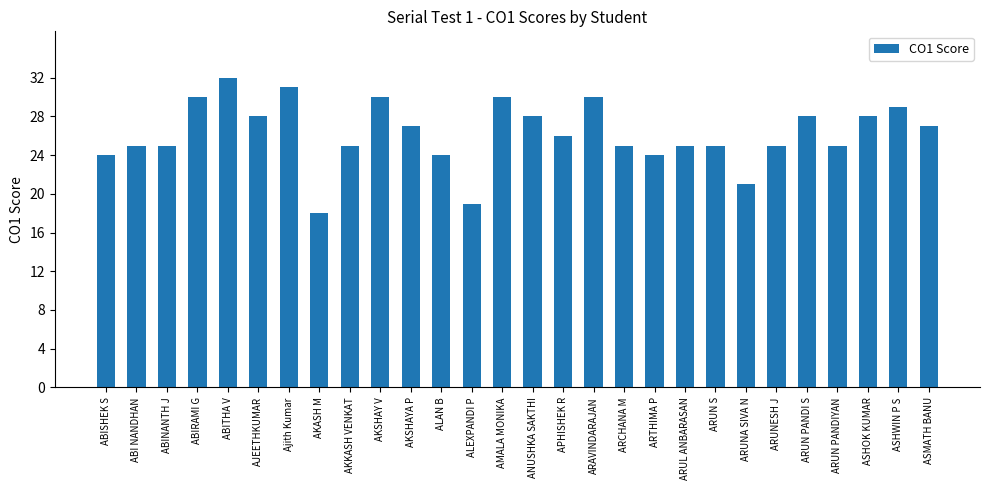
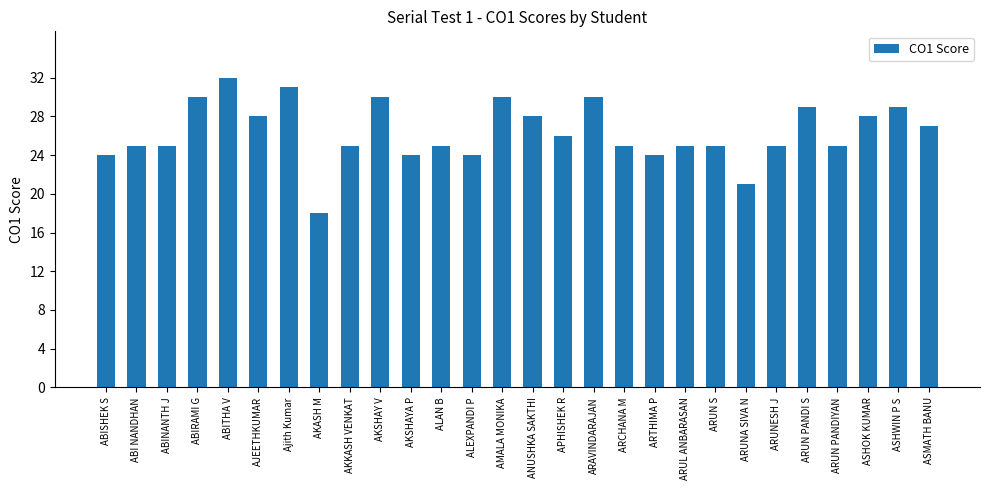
AKSHAYA P: 27 -> 24
ALAN B: 24 -> 25
ALEXPANDI P: 19 -> 24
ARUN PANDI S: 28 -> 29
